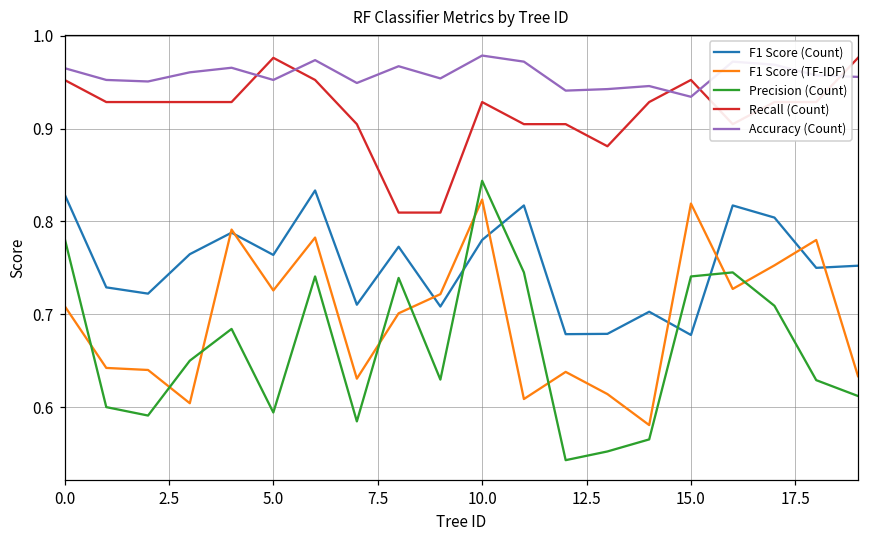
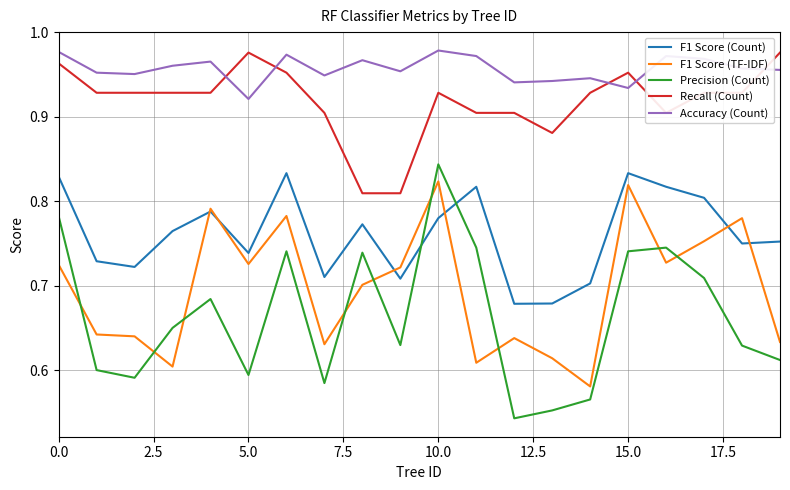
F1 Score (TF-IDF), 0.0: 0.71 -> 0.72
Recall (Count), 0.0: 0.95 -> 0.96
Accuracy (Count), 0.0: 0.97 -> 0.98
F1 Score (Count), 5.0: 0.76 -> 0.74
Accuracy (Count), 5.0: 0.95 -> 0.92
F1 Score (Count), 15.0: 0.68 -> 0.83
